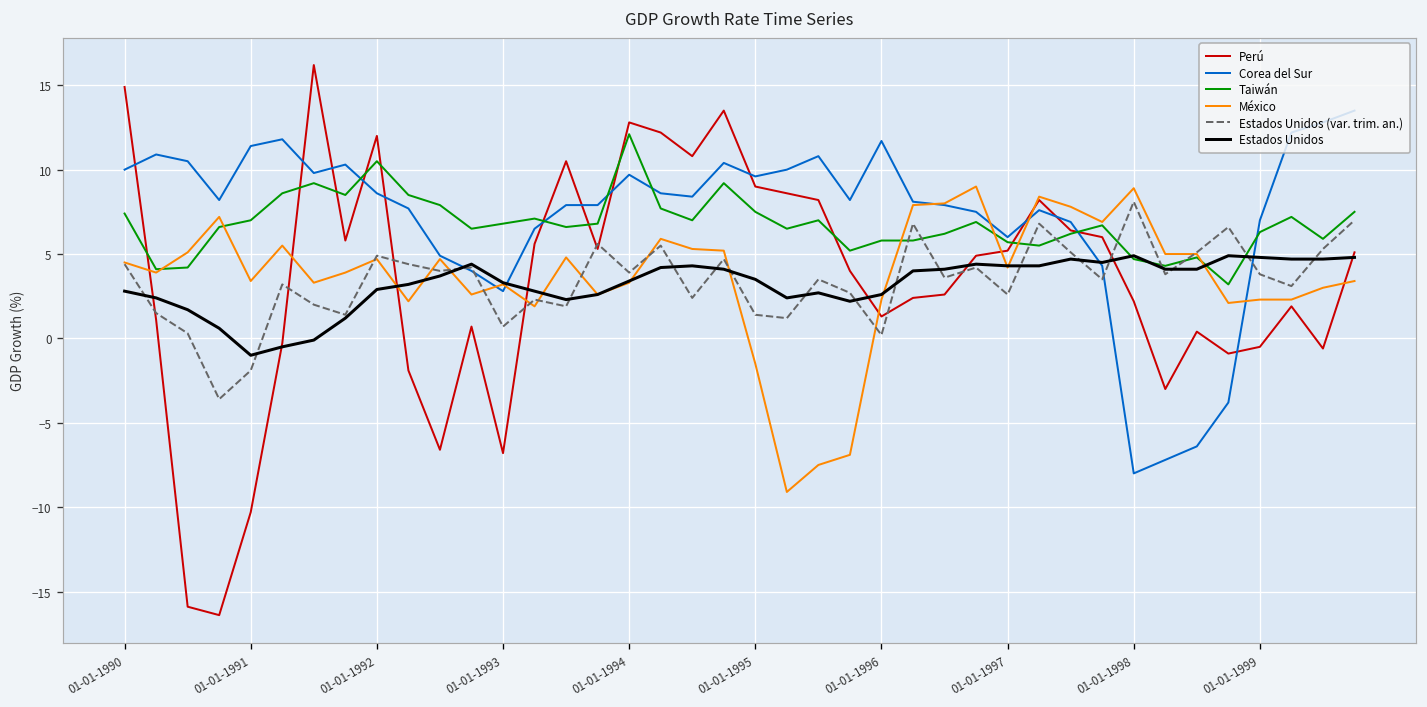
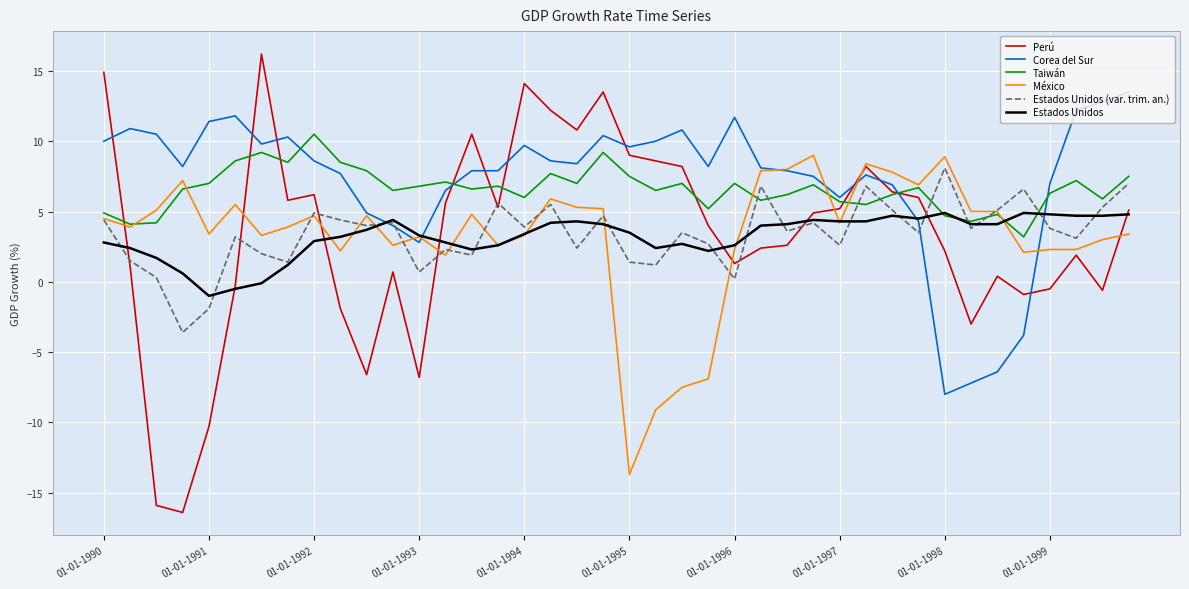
Taiwán, 01-01-1990: 7.4 -> 4.9
Perú, 01-01-1992: 12.0 -> 6.2
Perú, 01-01-1994: 12.8 -> 14.1
Taiwán, 01-01-1994: 12.1 -> 6.0
México, 01-01-1995: -1.5 -> -13.7
Taiwán, 01-01-1996: 5.8 -> 7.0
